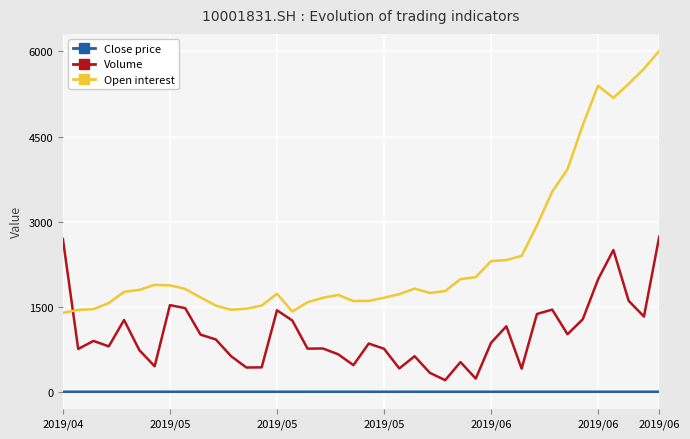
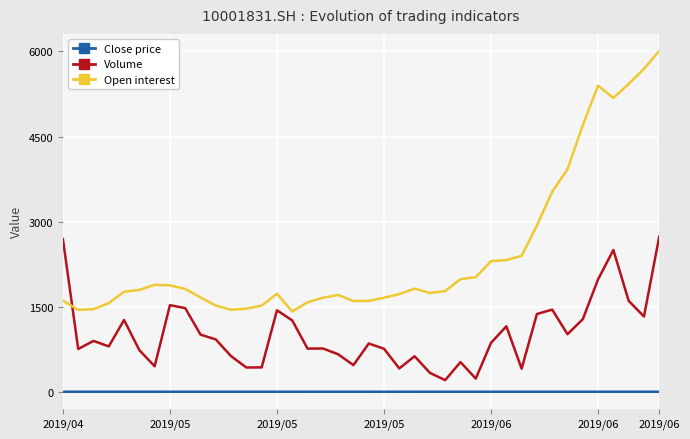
Open interest, 2019/04: 1400 -> 1600
